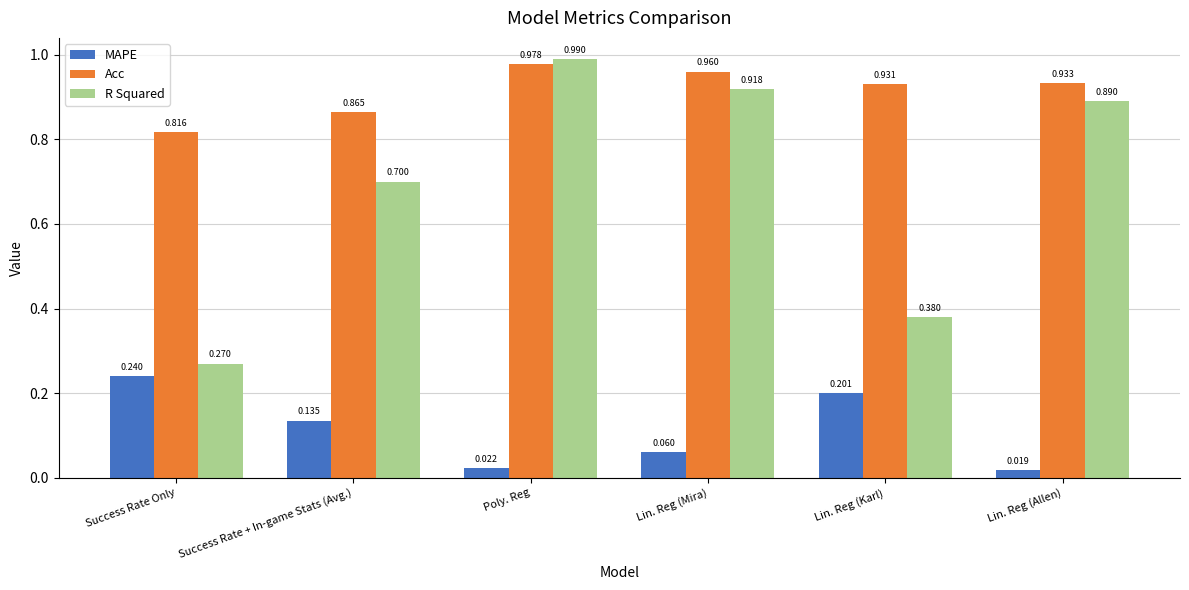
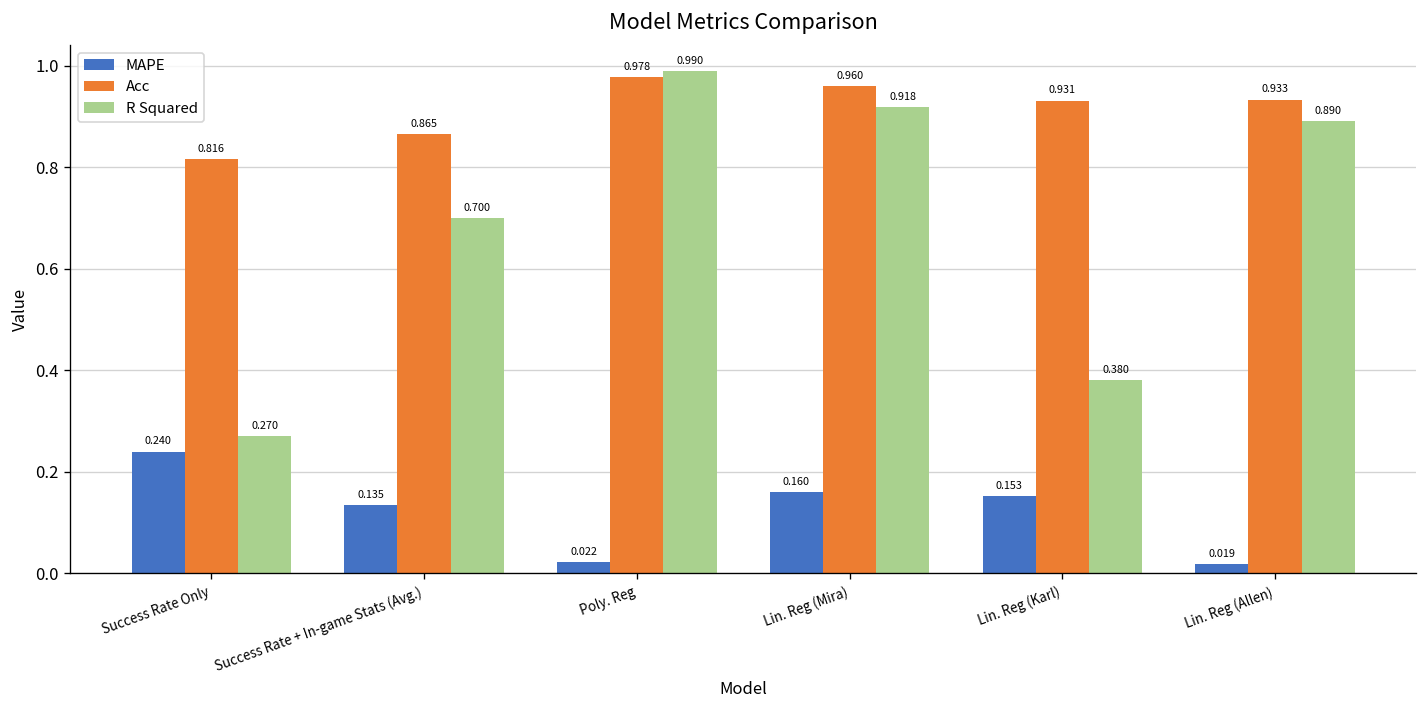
MAPE, Lin. Reg (Mira): 0.060 -> 0.160
MAPE, Lin. Reg (Karl): 0.201 -> 0.153
